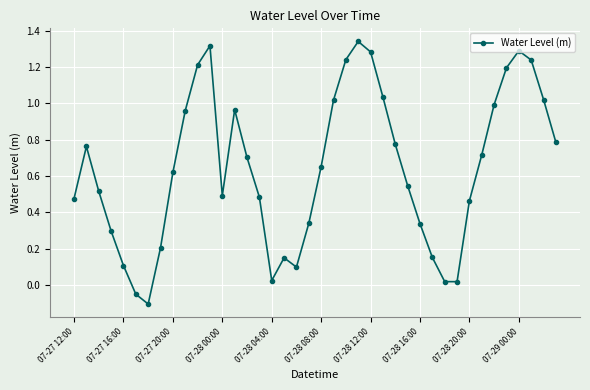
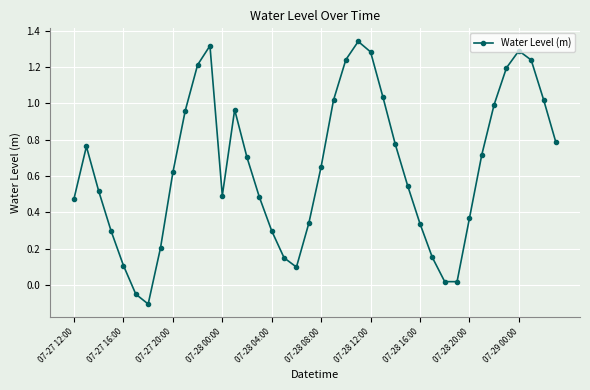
07-28 04:00: 0.02 -> 0.30
07-28 20:00: 0.46 -> 0.37
